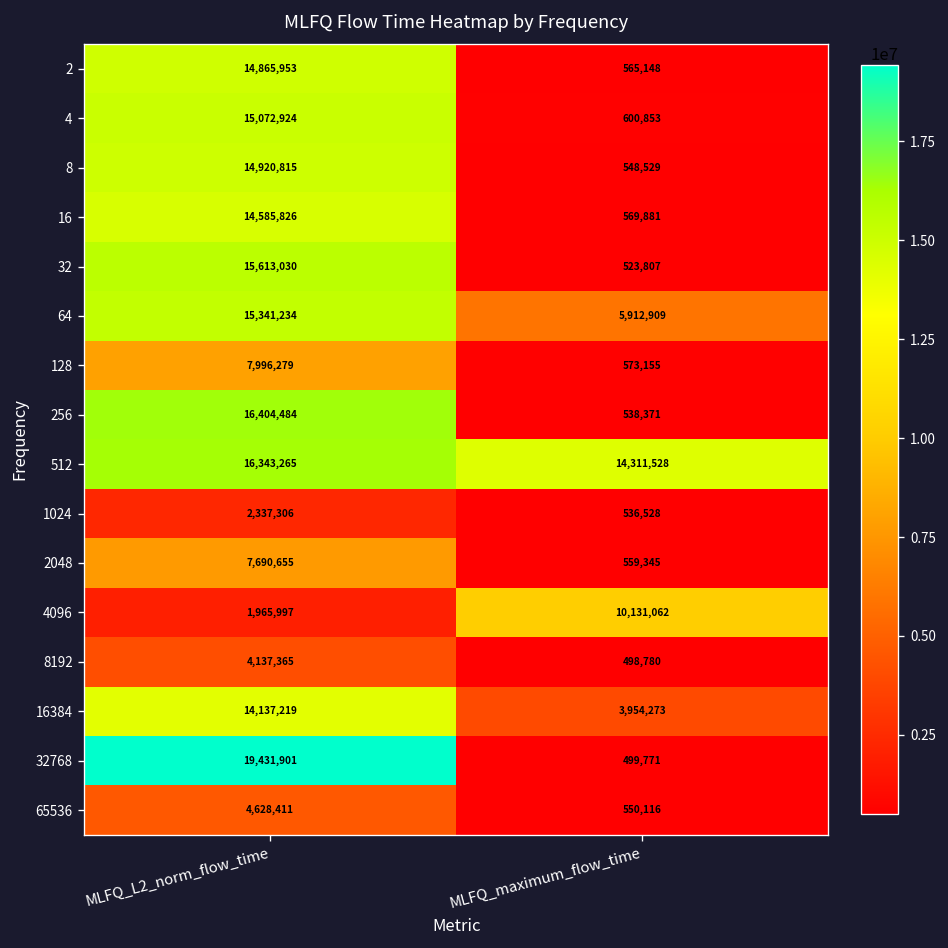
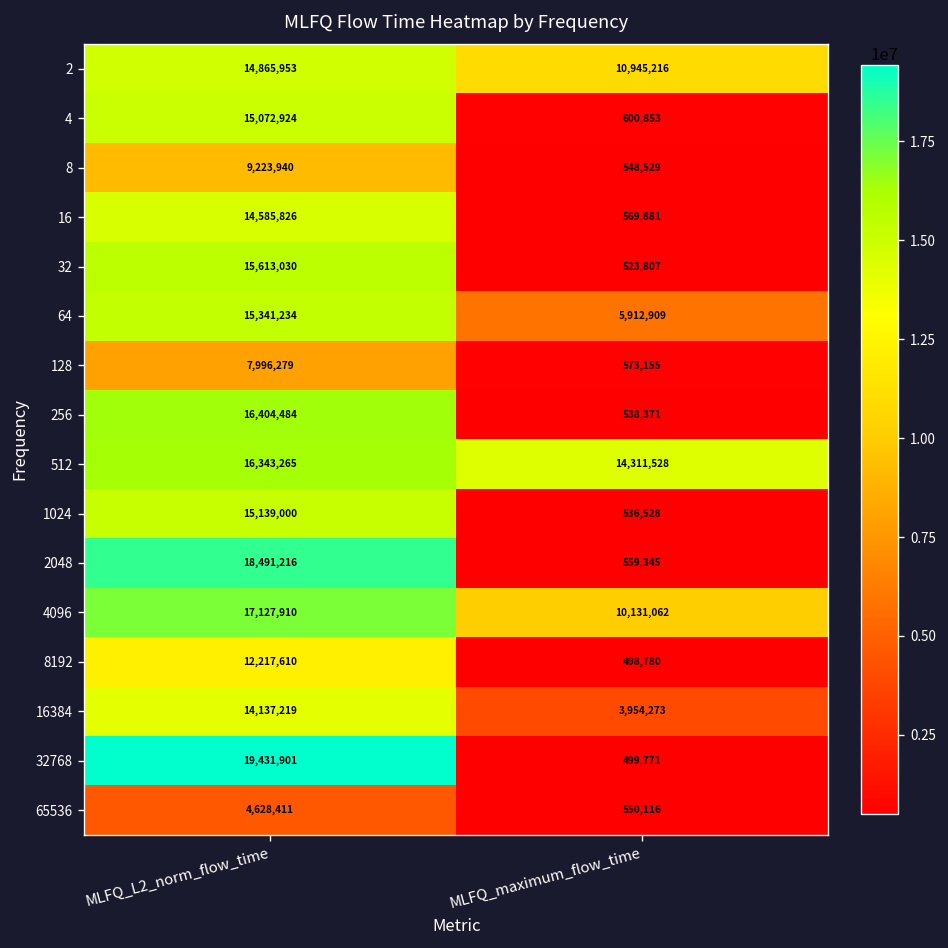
2, MLFQ_maximum_flow_time: 565,148 -> 10,945,216
8, MLFQ_L2_norm_flow_time: 14,920,815 -> 9,223,940
1024, MLFQ_L2_norm_flow_time: 2,337,306 -> 15,139,000
2048, MLFQ_L2_norm_flow_time: 7,690,655 -> 18,491,216
4096, MLFQ_L2_norm_flow_time: 1,965,997 -> 17,127,910
8192, MLFQ_L2_norm_flow_time: 4,137,365 -> 12,217,610
